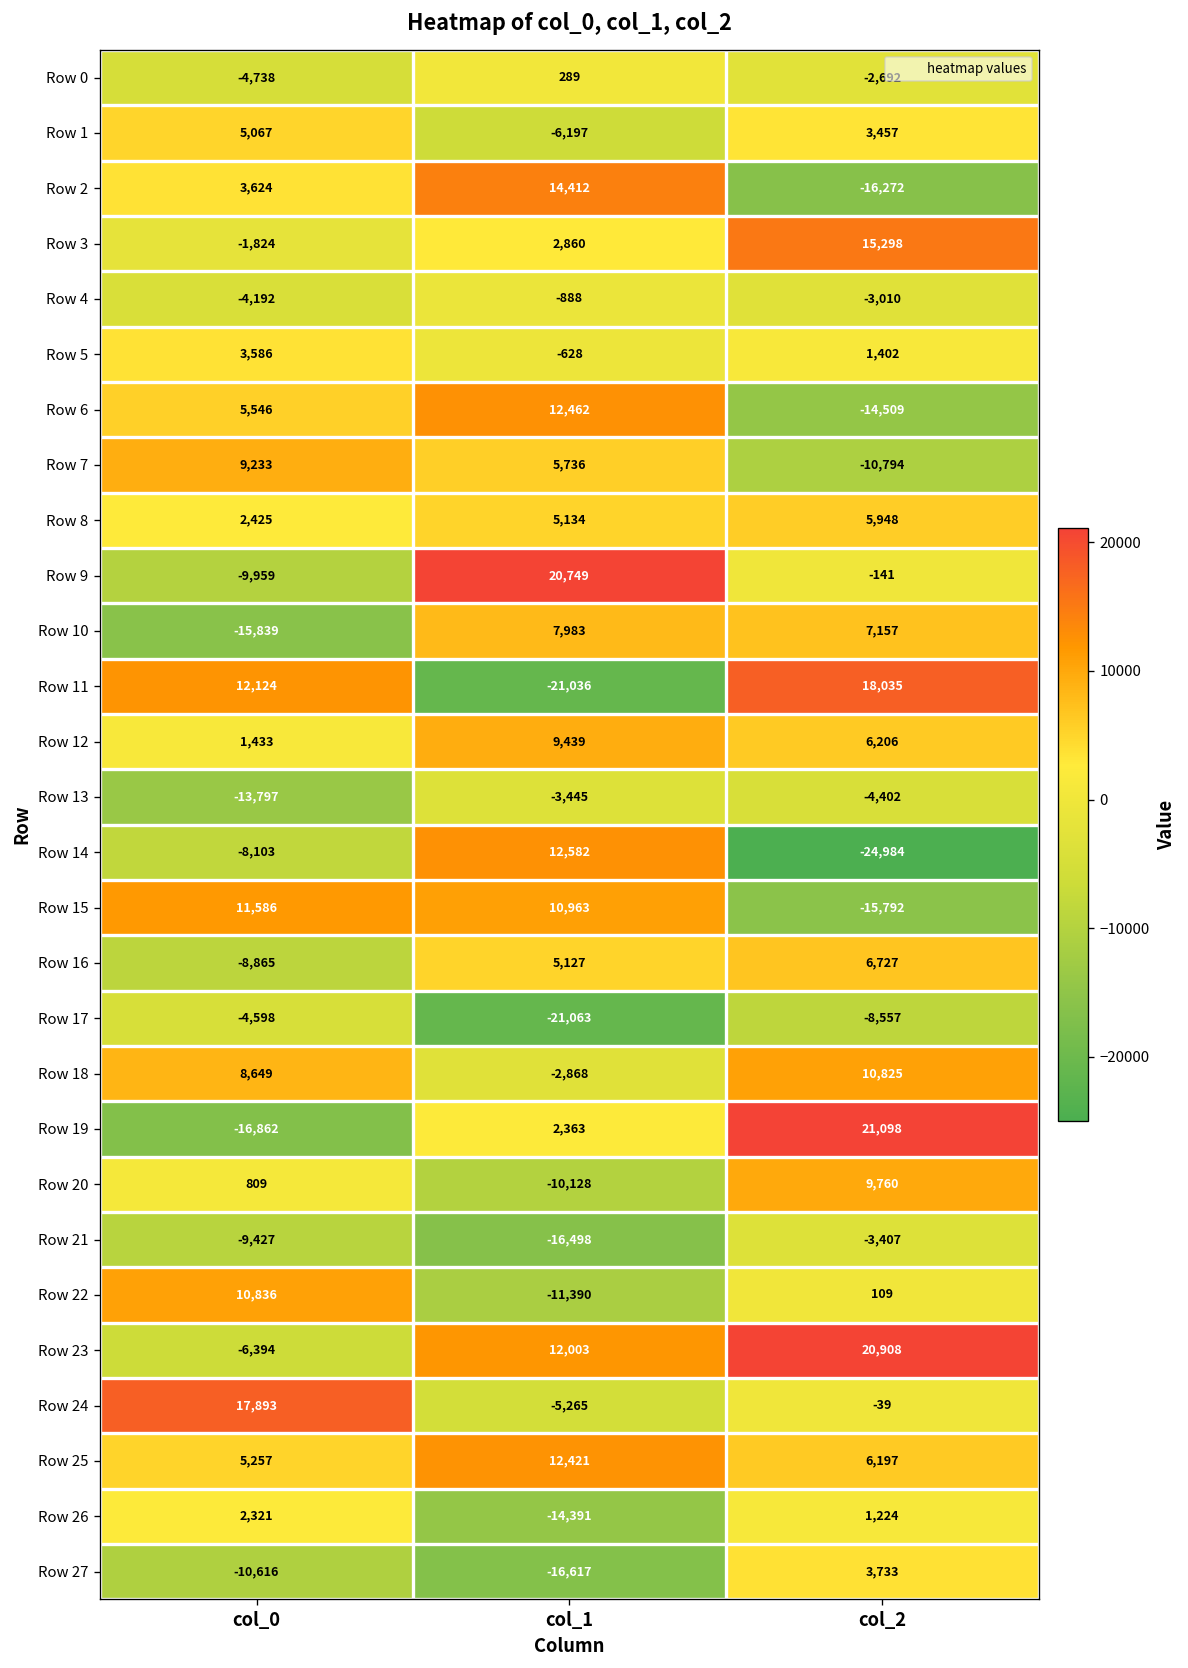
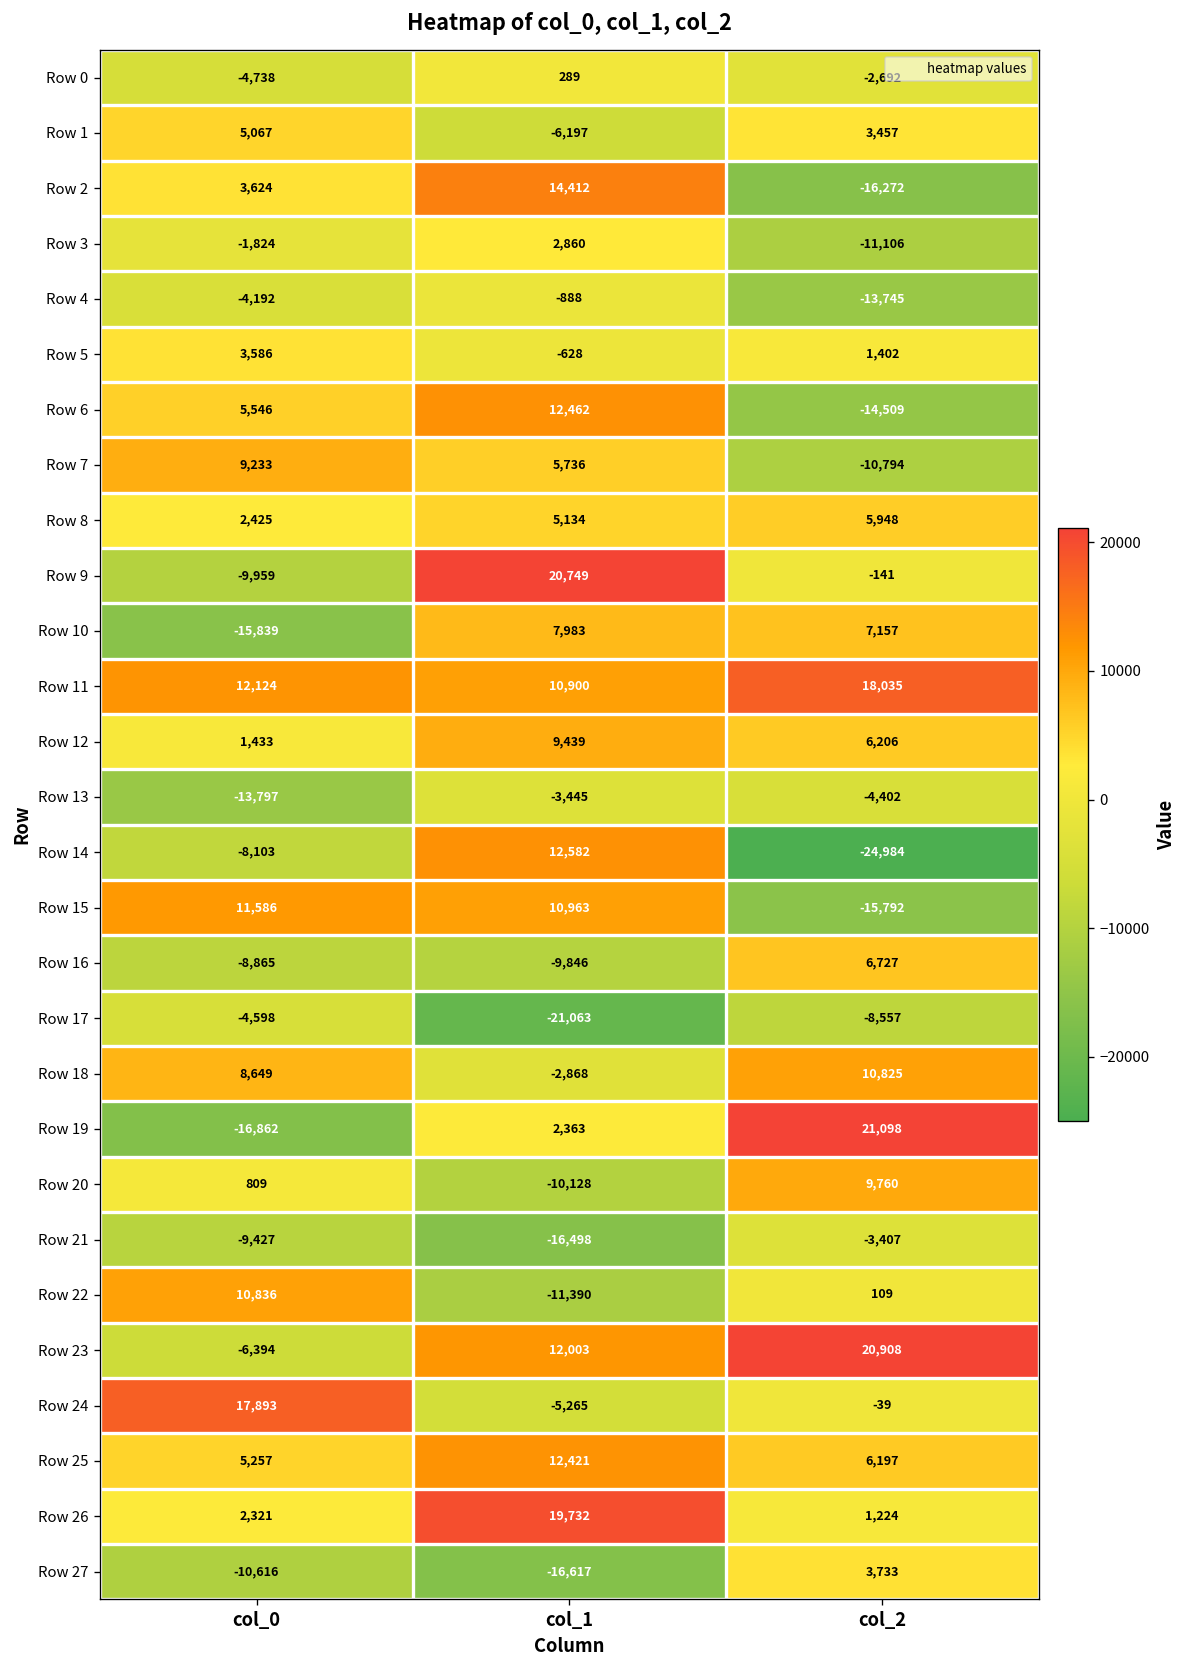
Row 3, col_2: 15,298 -> -11,106
Row 4, col_2: -3,010 -> -13,745
Row 11, col_1: -21,036 -> 10,900
Row 16, col_1: 5,127 -> -9,846
Row 26, col_1: -14,391 -> 19,732
